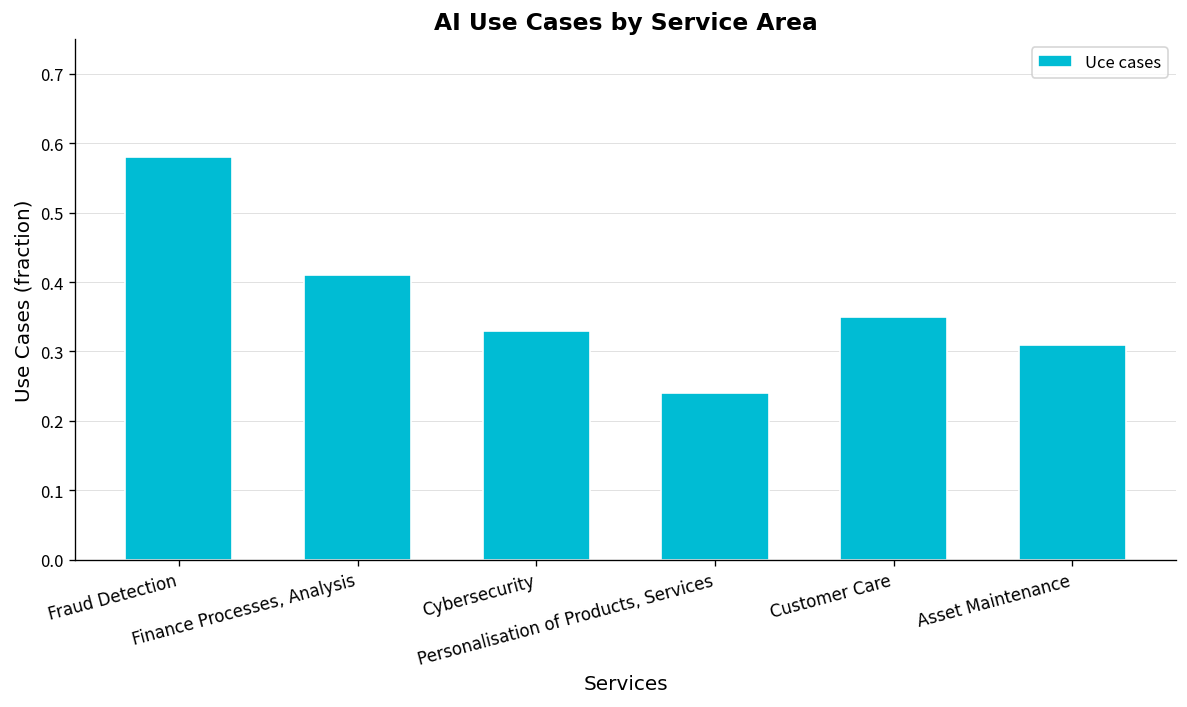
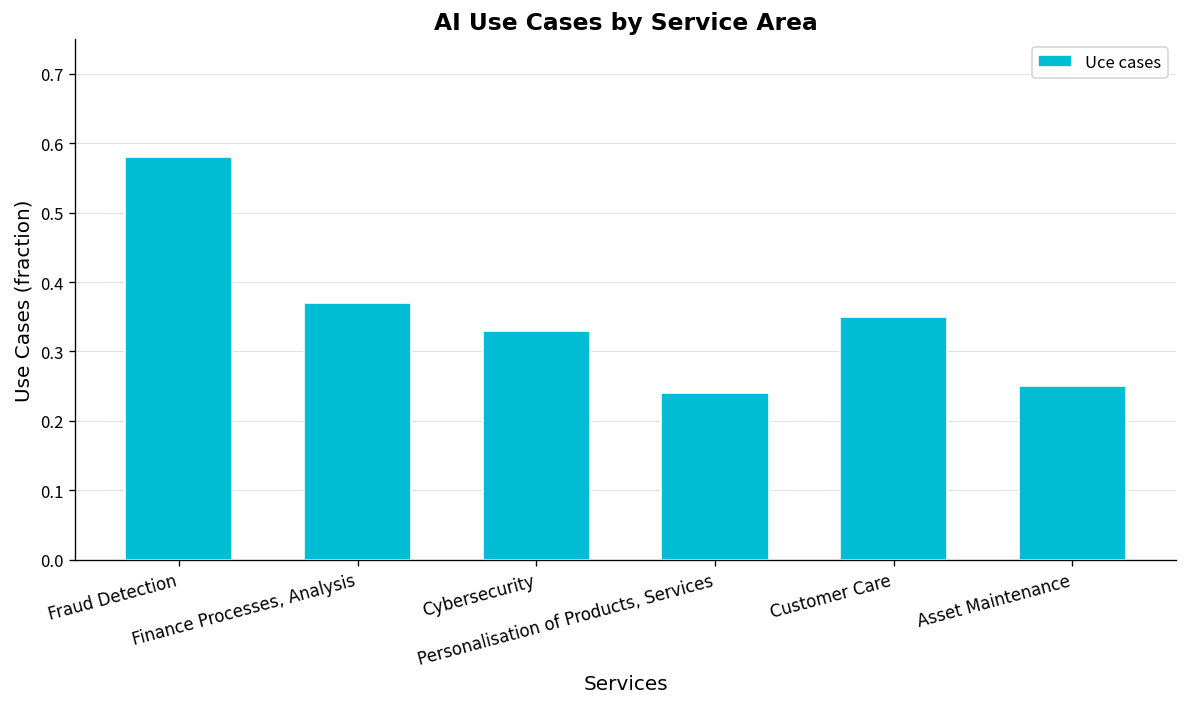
Finance Processes, Analysis: 0.41 -> 0.37
Asset Maintenance: 0.31 -> 0.25
